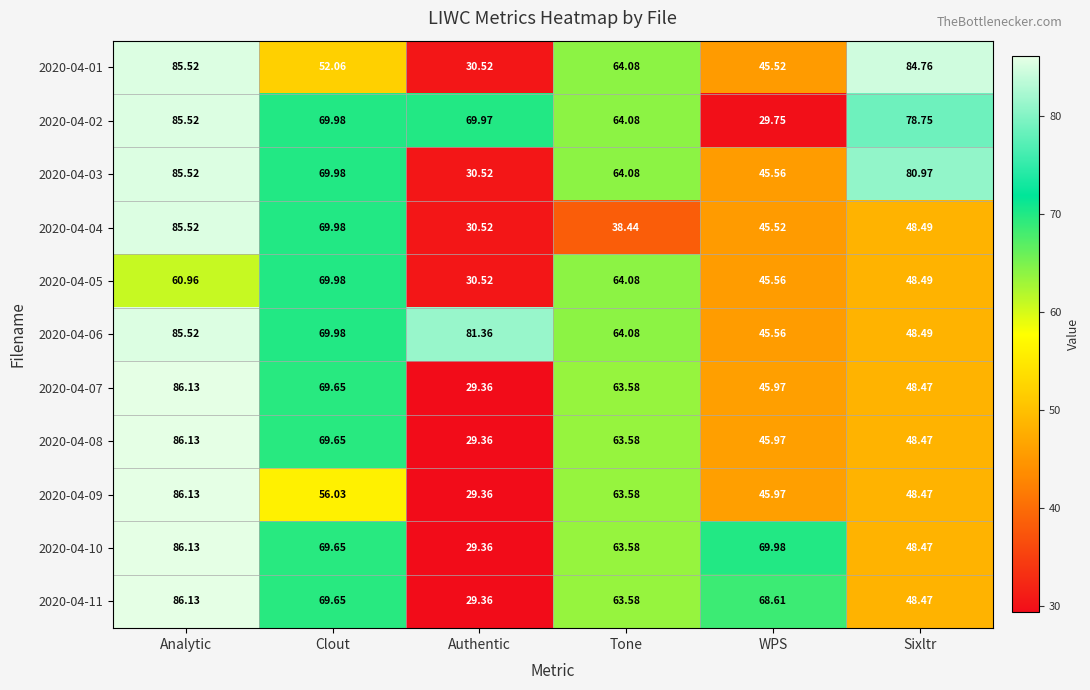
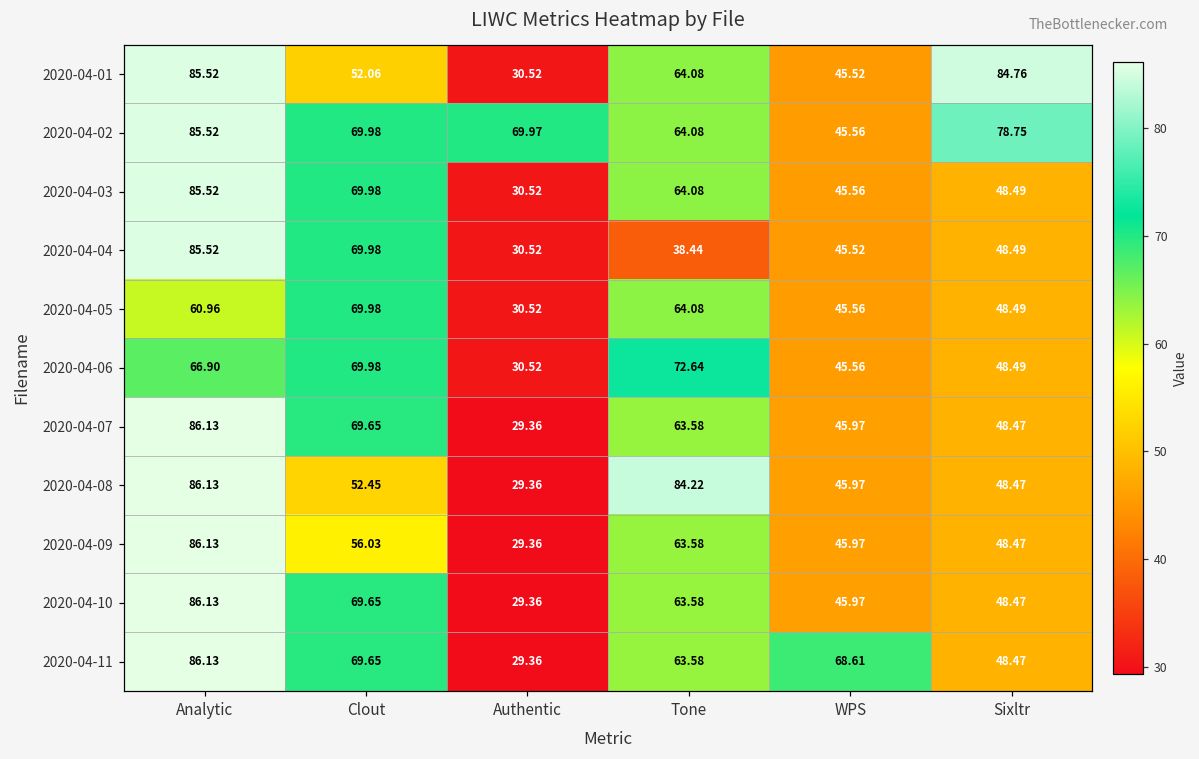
2020-04-02, WPS: 29.75 -> 45.56
2020-04-03, Sixltr: 80.97 -> 48.49
2020-04-06, Analytic: 85.52 -> 66.90
2020-04-06, Authentic: 81.36 -> 30.52
2020-04-06, Tone: 64.08 -> 72.64
2020-04-08, Clout: 69.65 -> 52.45
2020-04-08, Tone: 63.58 -> 84.22
2020-04-10, WPS: 69.98 -> 45.97
